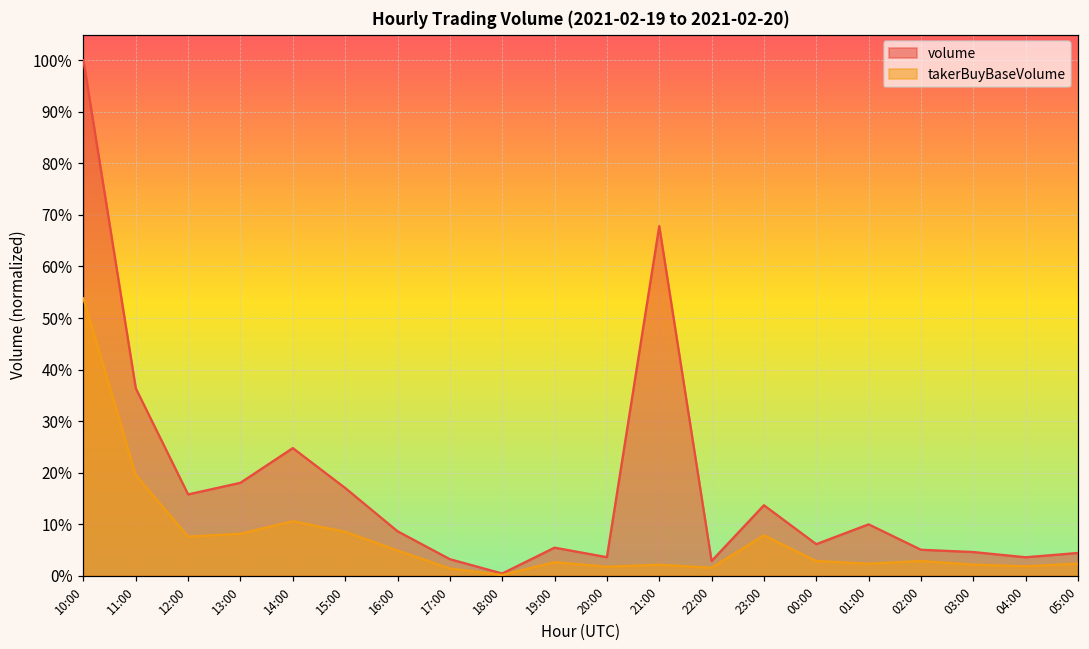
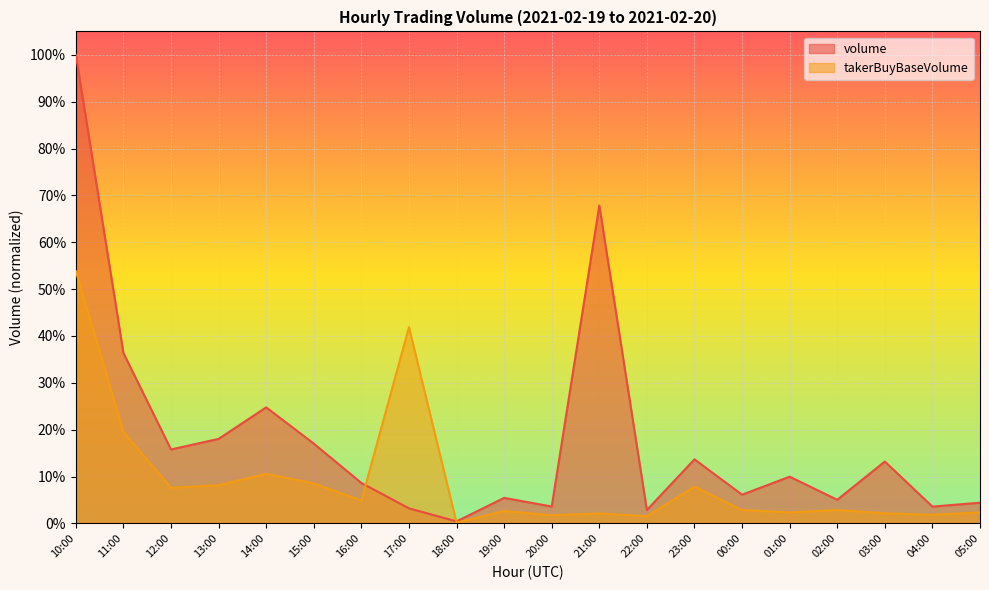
takerBuyBaseVolume, 17:00: 1% -> 42%
volume, 03:00: 5% -> 13%
